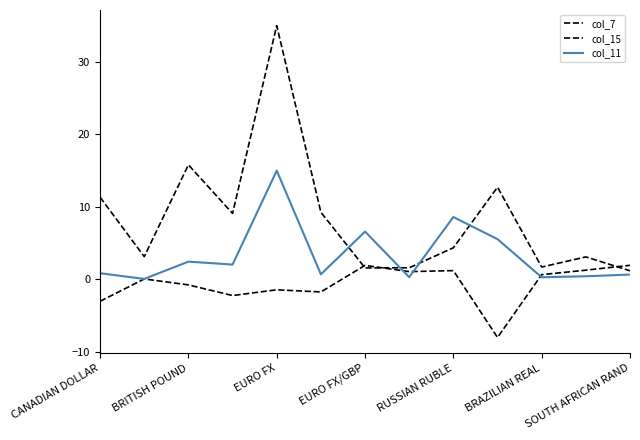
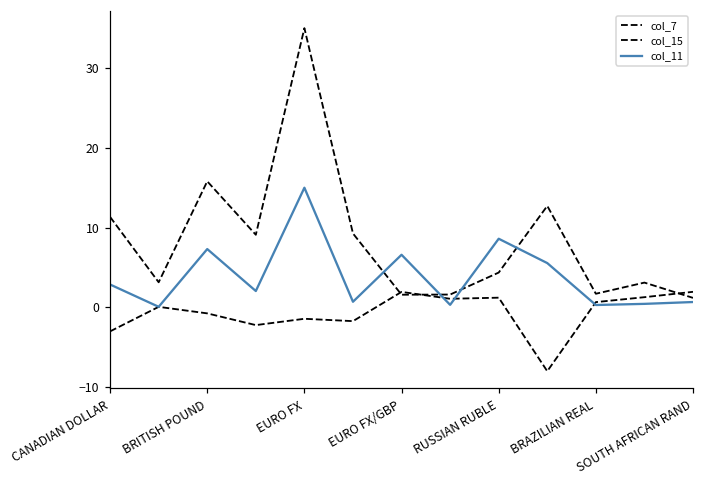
col_11, CANADIAN DOLLAR: 1 -> 3
col_11, BRITISH POUND: 2 -> 7
